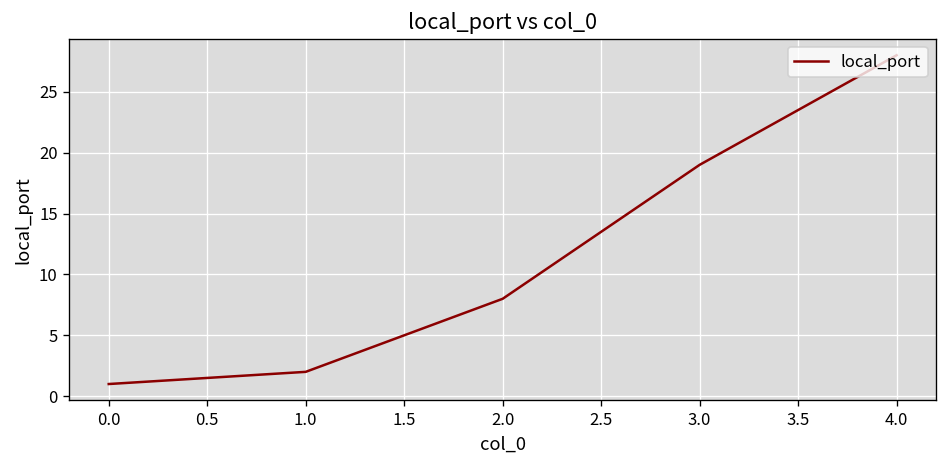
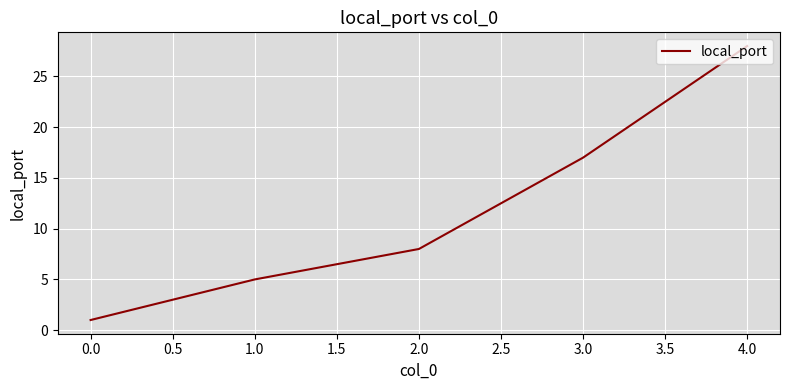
1.0: 2 -> 5
3.0: 19 -> 17
